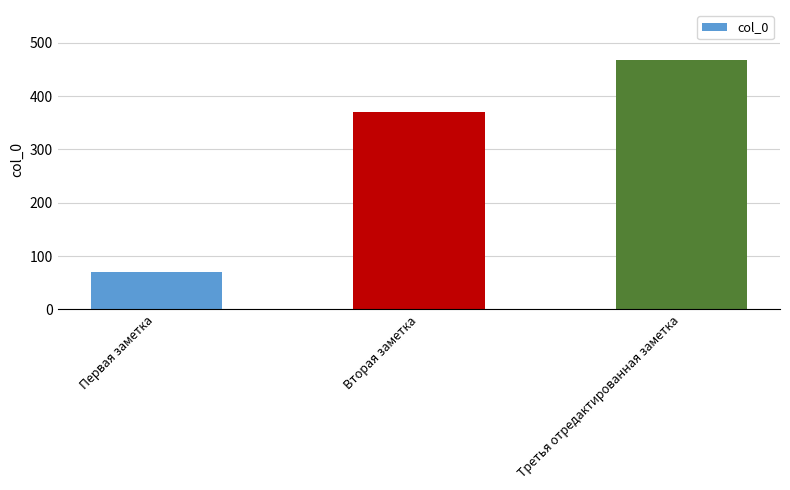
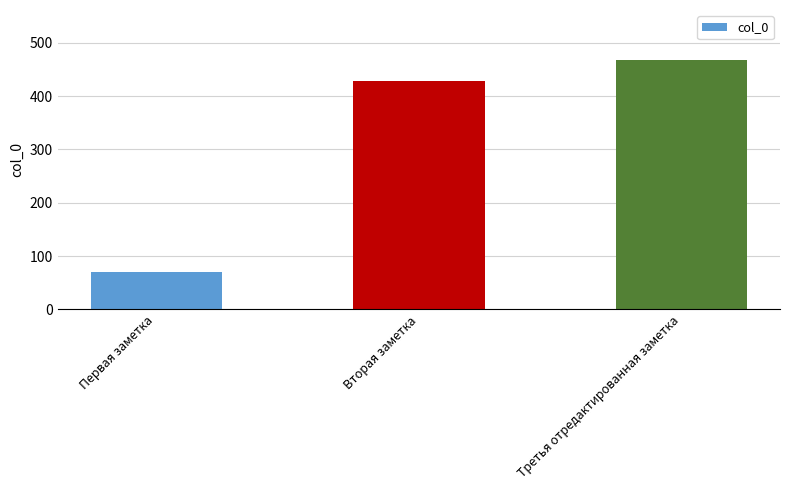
Вторая заметка: 370 -> 430
